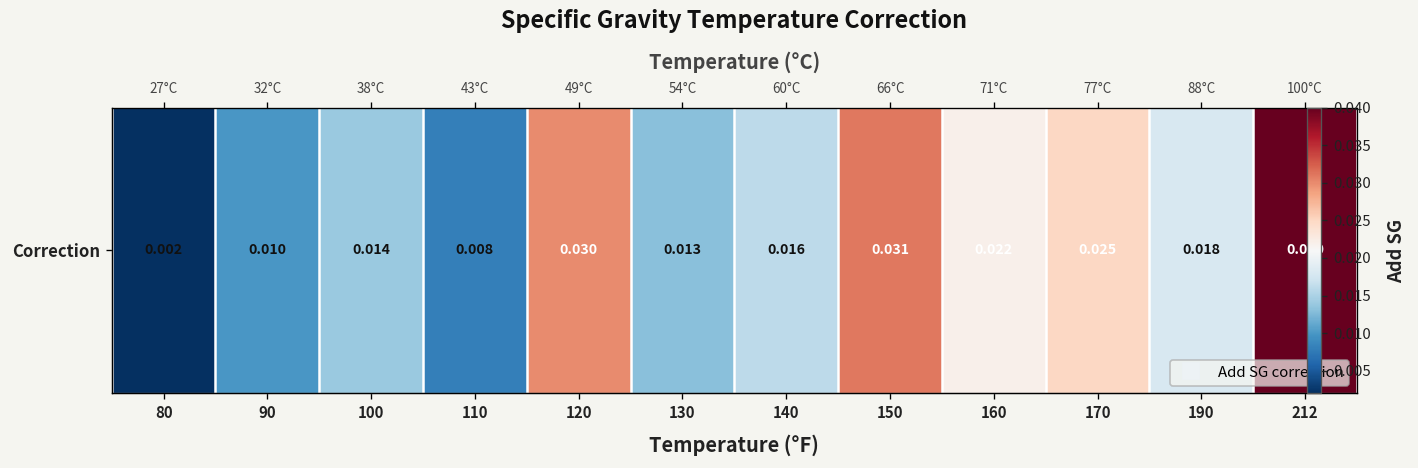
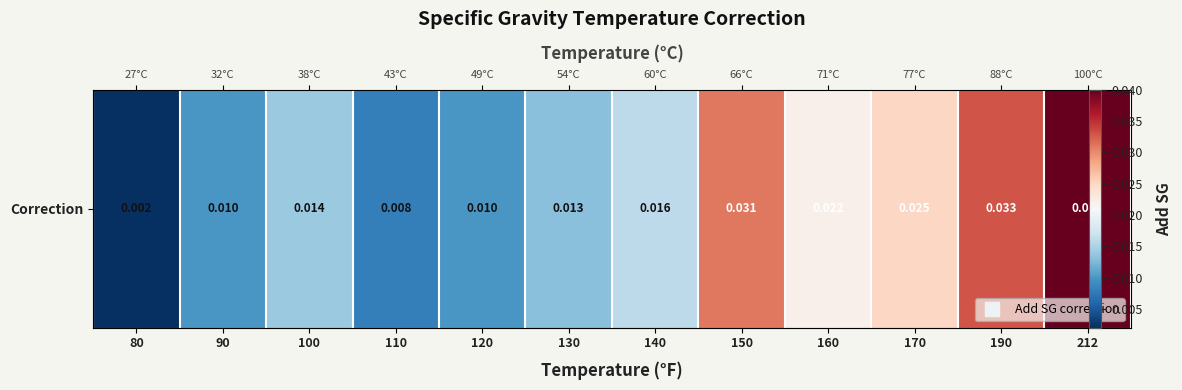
Correction, 120: 0.030 -> 0.010
Correction, 190: 0.018 -> 0.033
